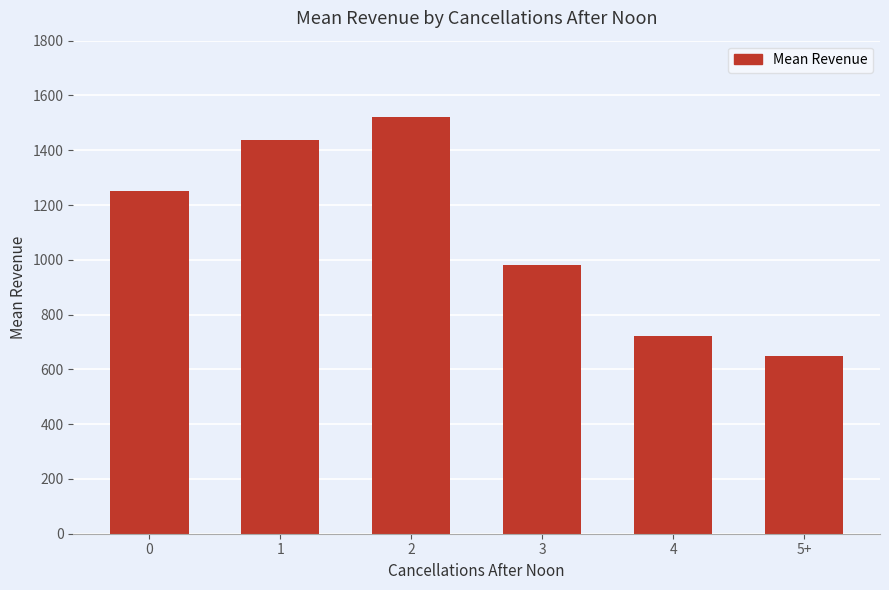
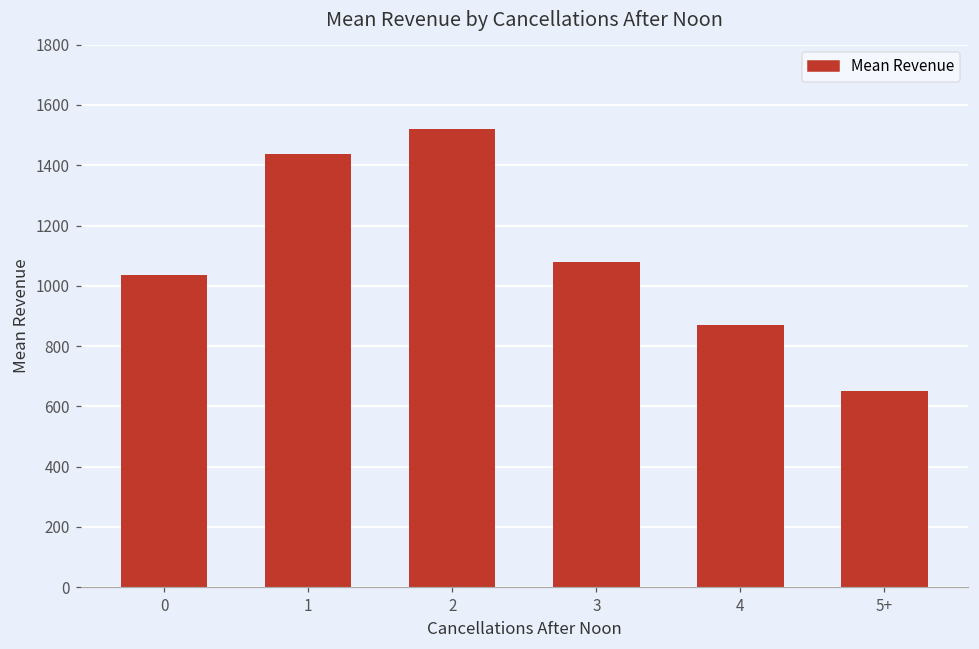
0: 1250 -> 1030
3: 980 -> 1080
4: 720 -> 870
